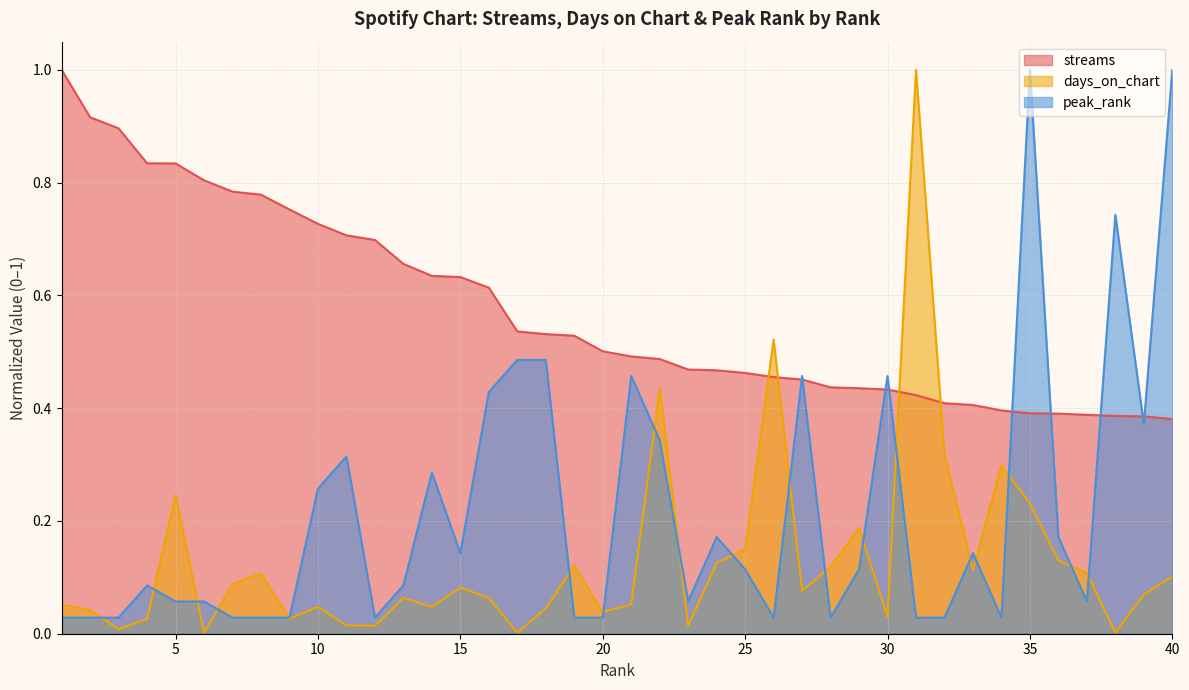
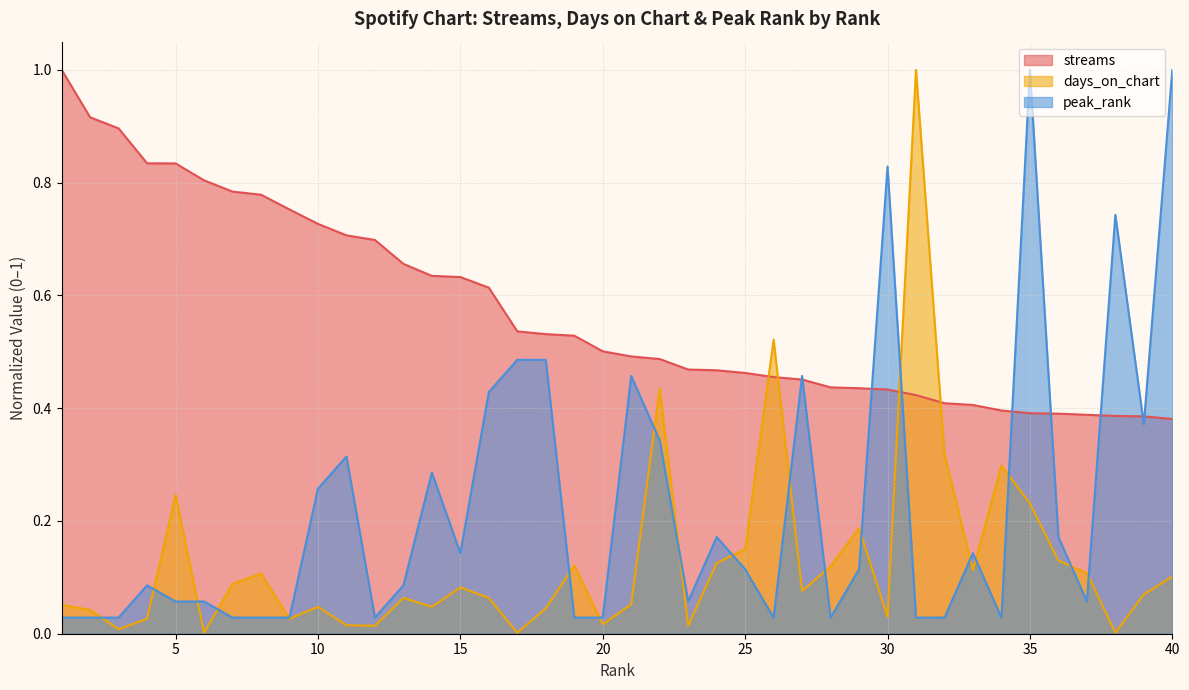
days_on_chart, 20: 0.04 -> 0.02
peak_rank, 30: 0.46 -> 0.83
